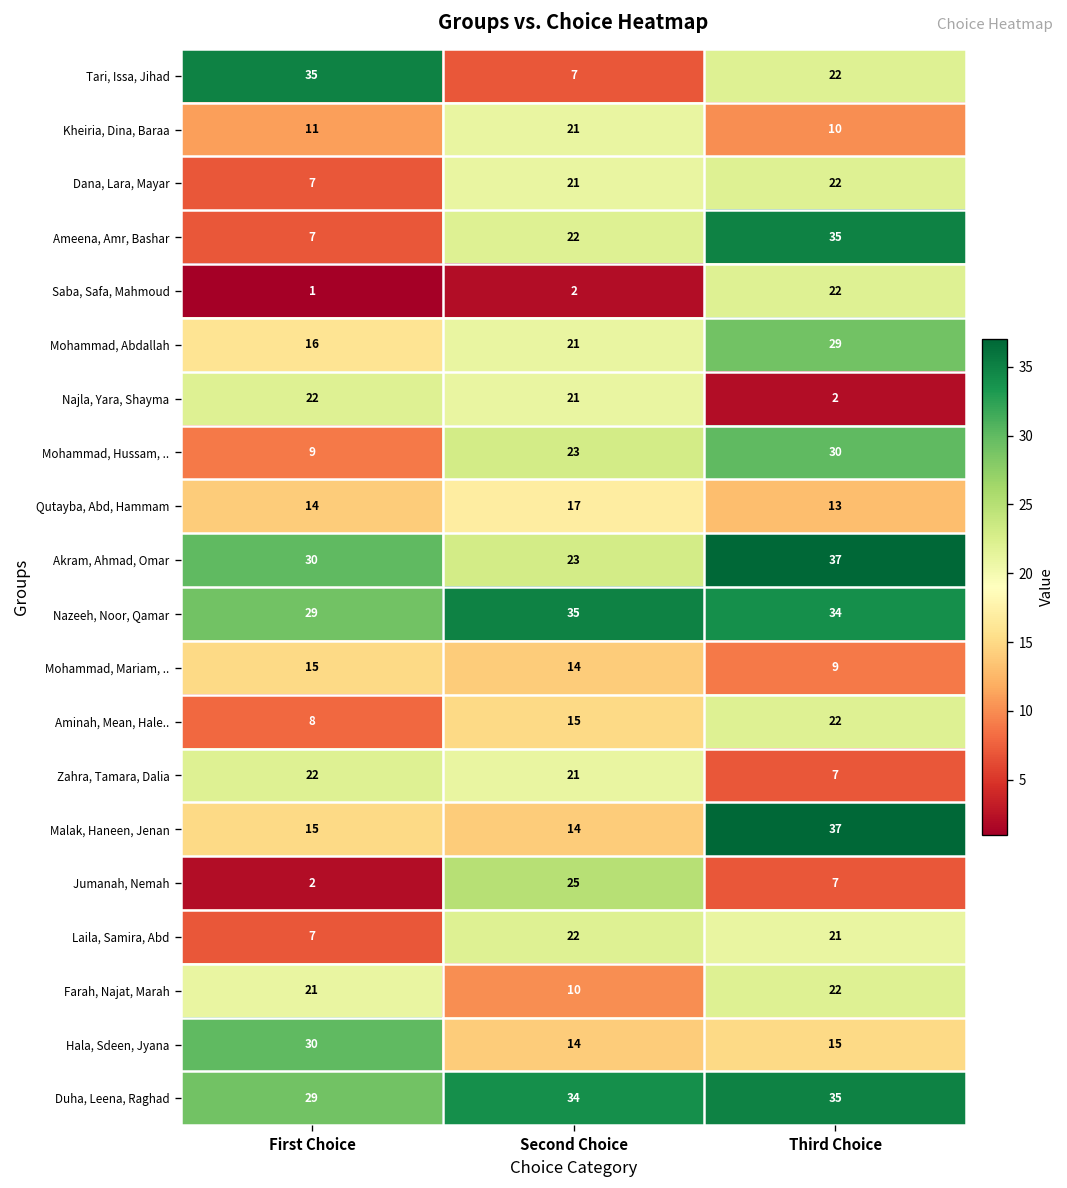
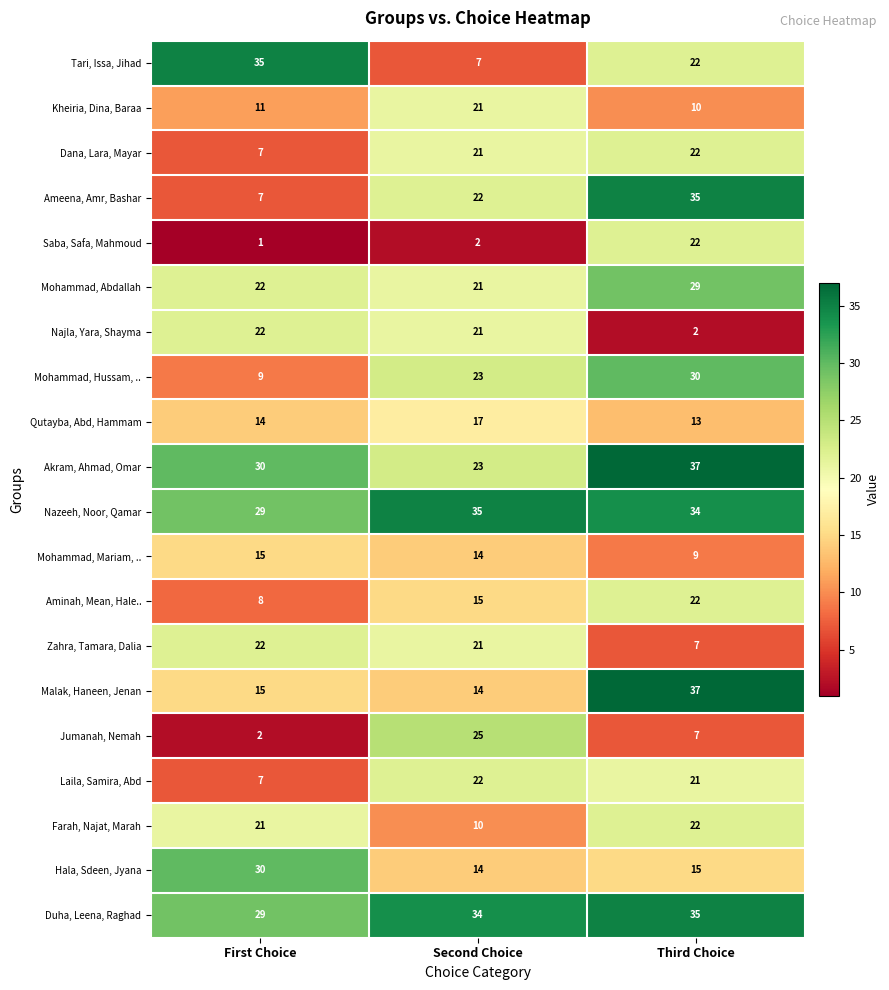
Mohammad, Abdallah, First Choice: 16 -> 22
